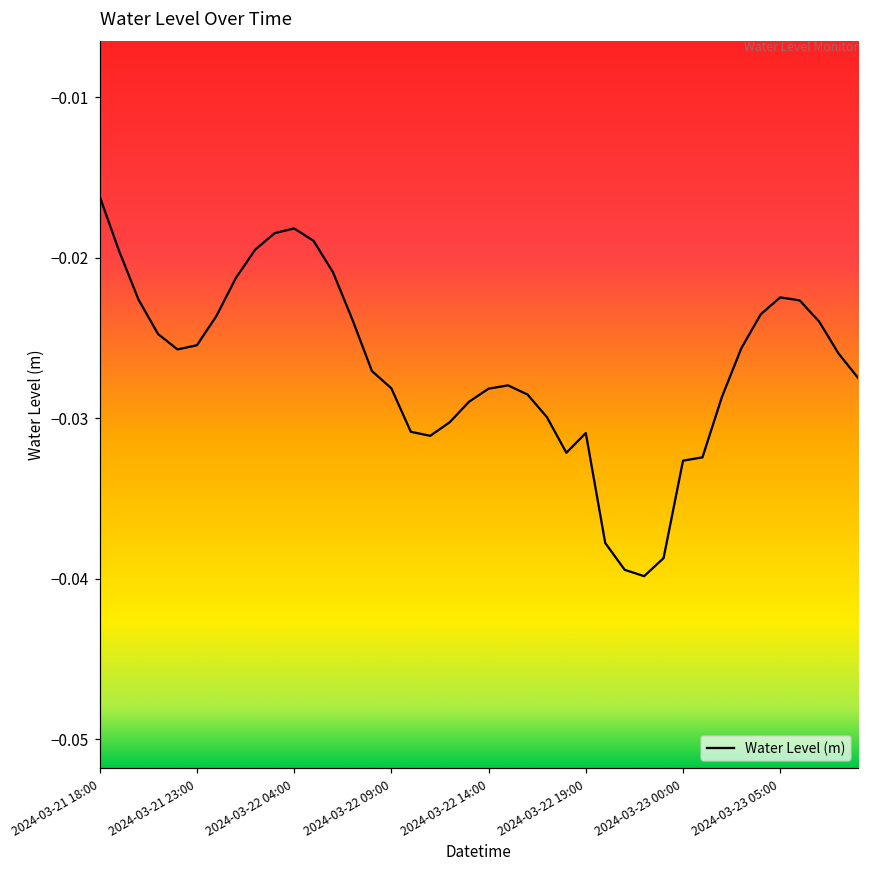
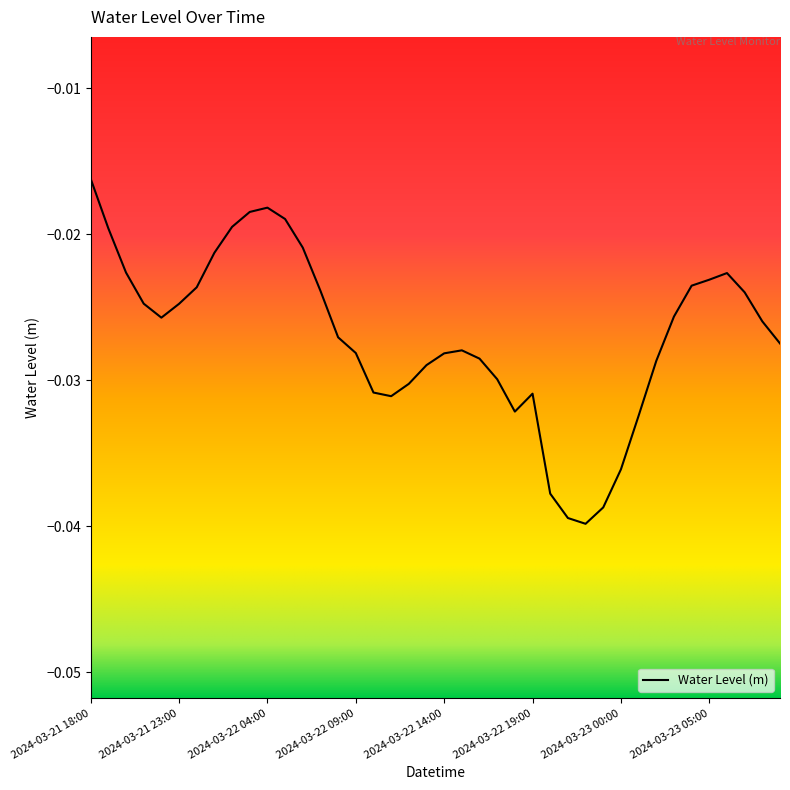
2024-03-21 23:00: -0.0255 -> -0.0248
2024-03-23 00:00: -0.0326 -> -0.0361
2024-03-23 05:00: -0.0225 -> -0.0231
